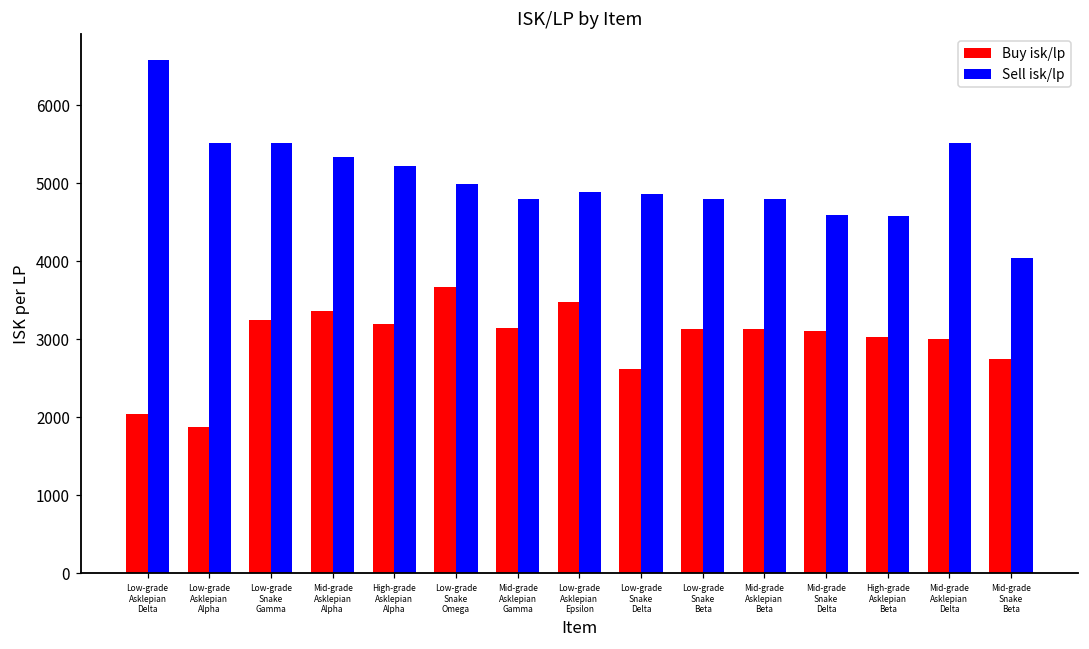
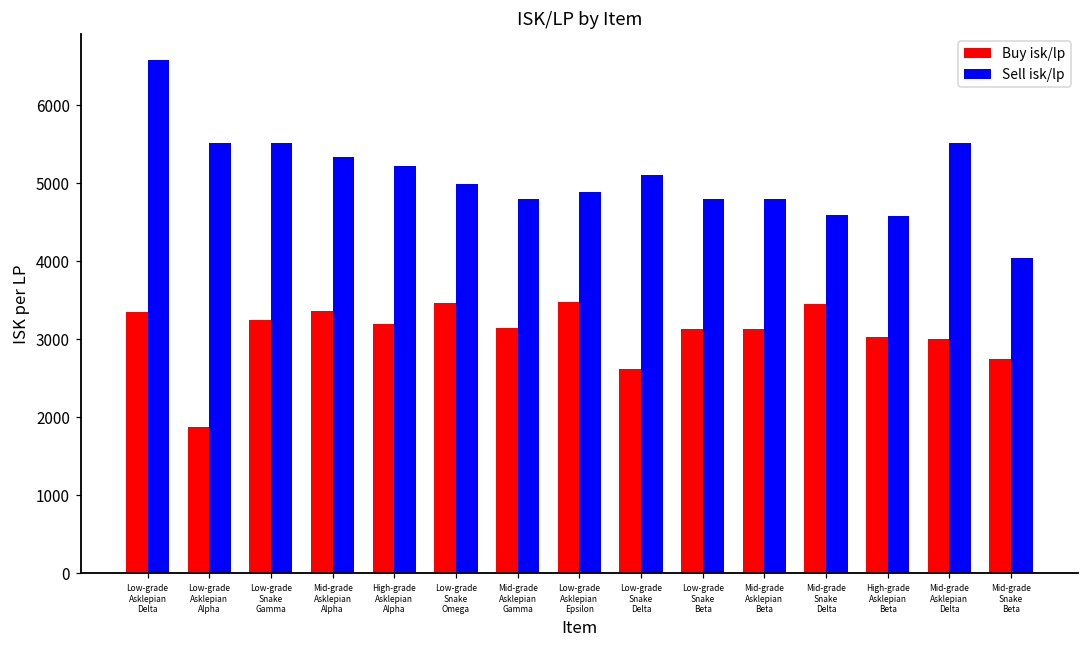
Buy isk/lp, Low-grade Asklepian Delta: 2000 -> 3400
Buy isk/lp, Low-grade Snake Omega: 3700 -> 3500
Sell isk/lp, Low-grade Snake Delta: 4900 -> 5100
Buy isk/lp, Mid-grade Snake Delta: 3100 -> 3500
